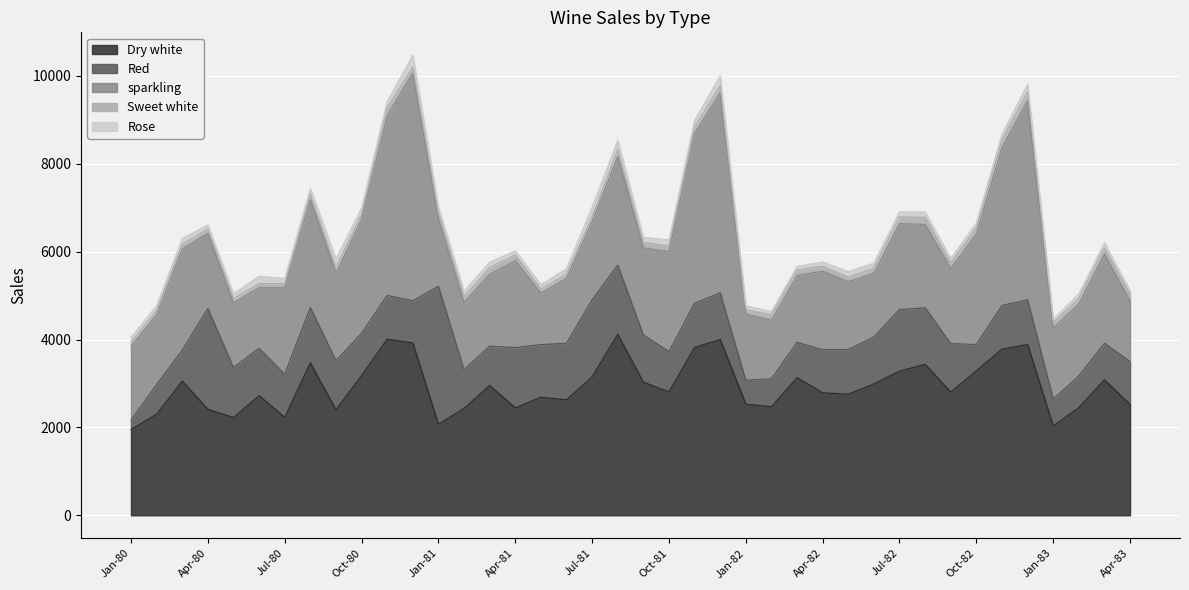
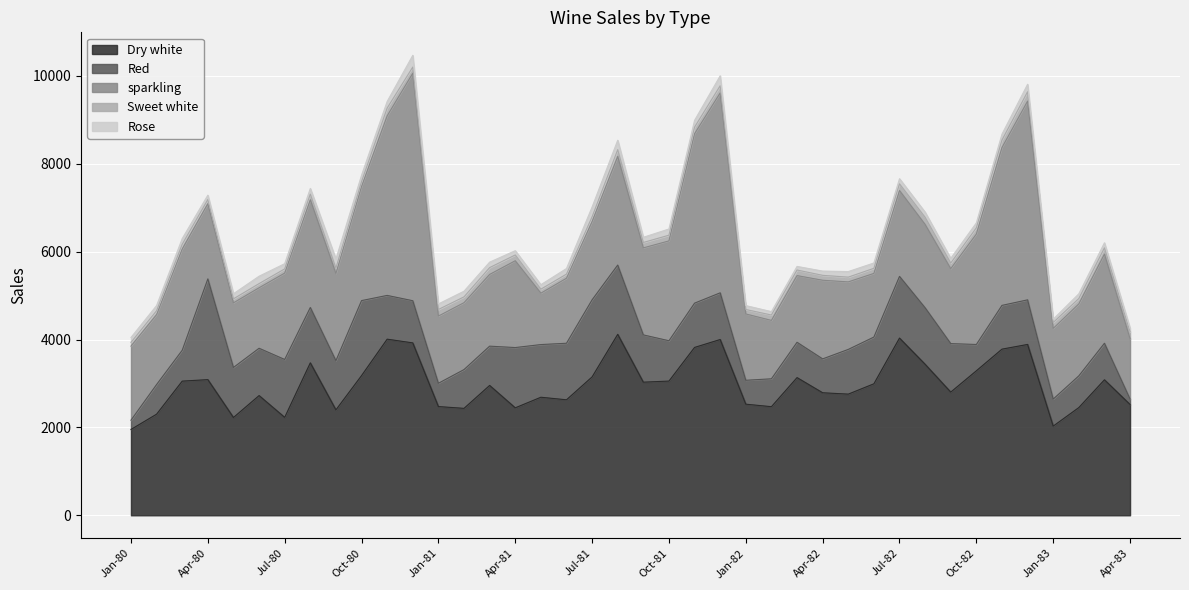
Dry white, Apr-80: 2400 -> 3100
Red, Jul-80: 1000 -> 1300
Red, Oct-80: 1000 -> 1700
Dry white, Jan-81: 2100 -> 2500
Red, Jan-81: 3100 -> 500
Dry white, Oct-81: 2800 -> 3100
Red, Apr-82: 1000 -> 800
Dry white, Jul-82: 3300 -> 4000
Red, Apr-83: 1000 -> 100
